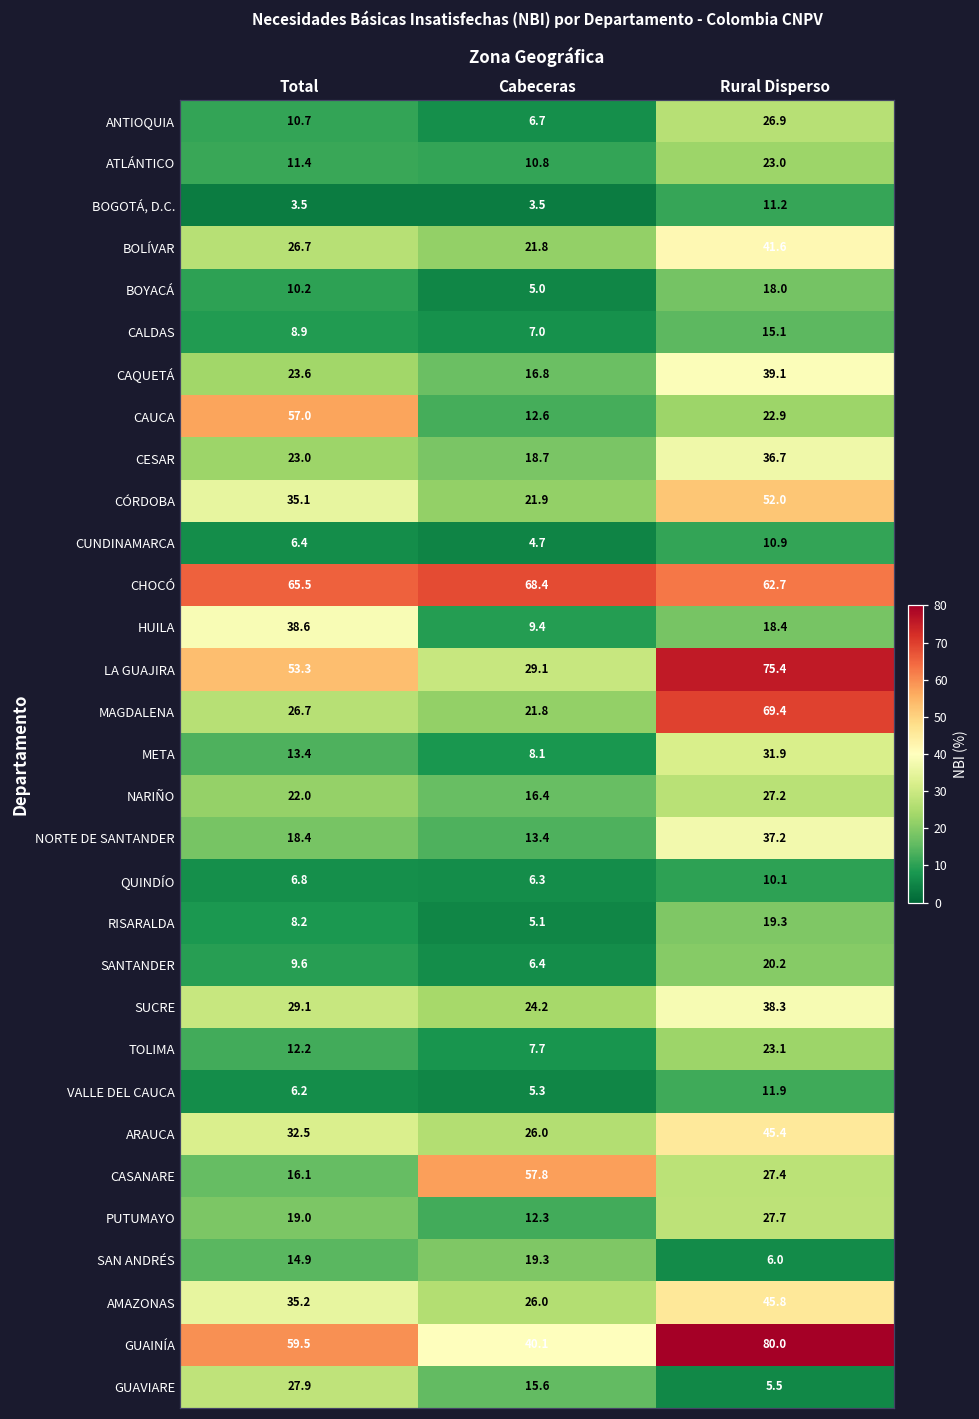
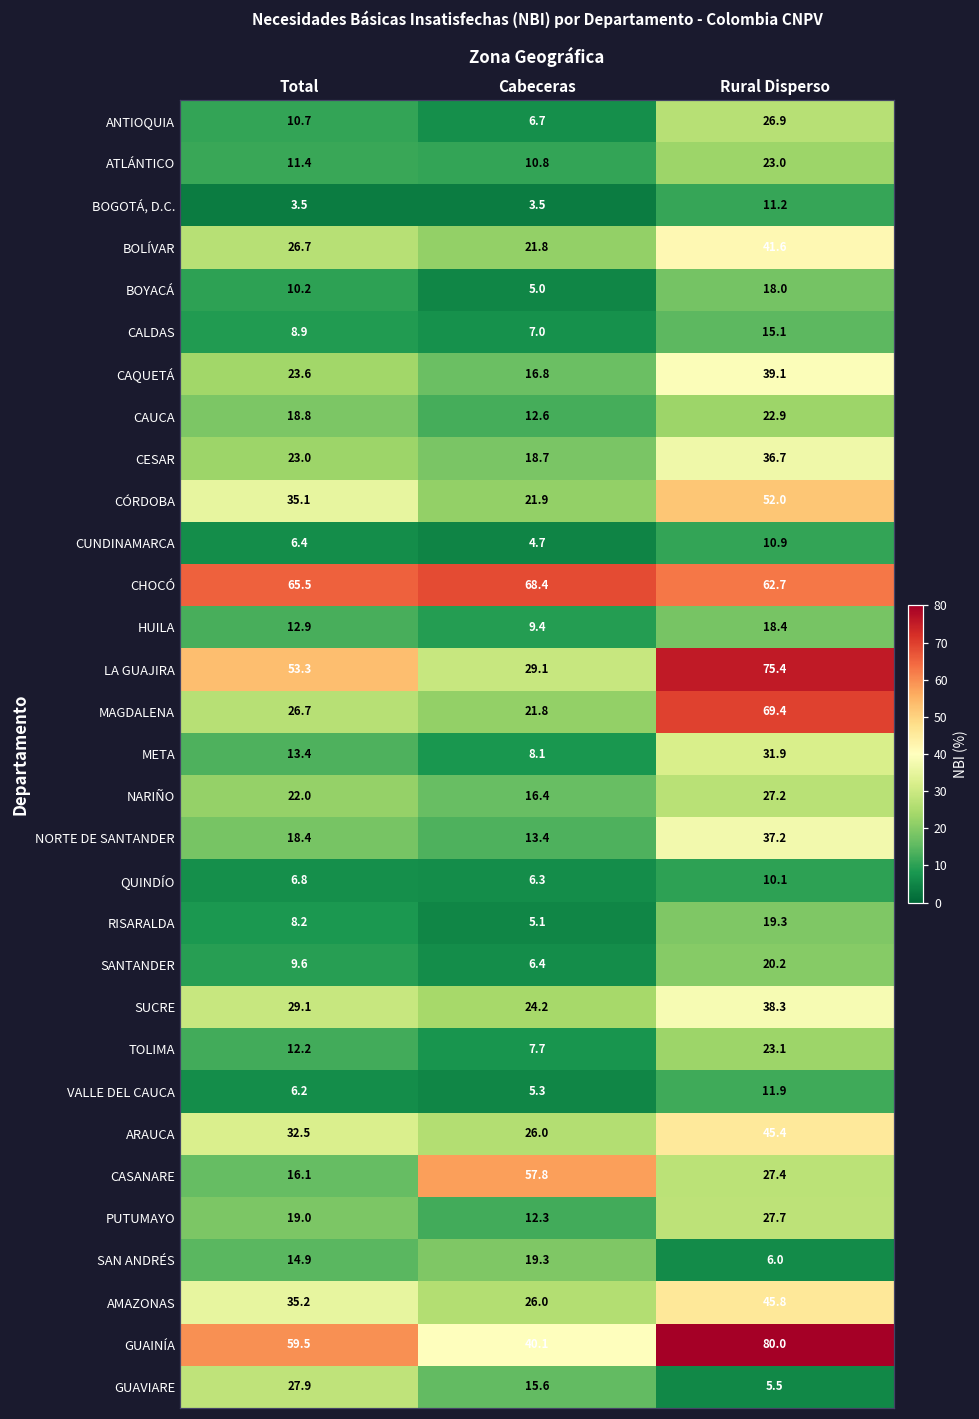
CAUCA, Total: 57.0 -> 18.8
HUILA, Total: 38.6 -> 12.9
